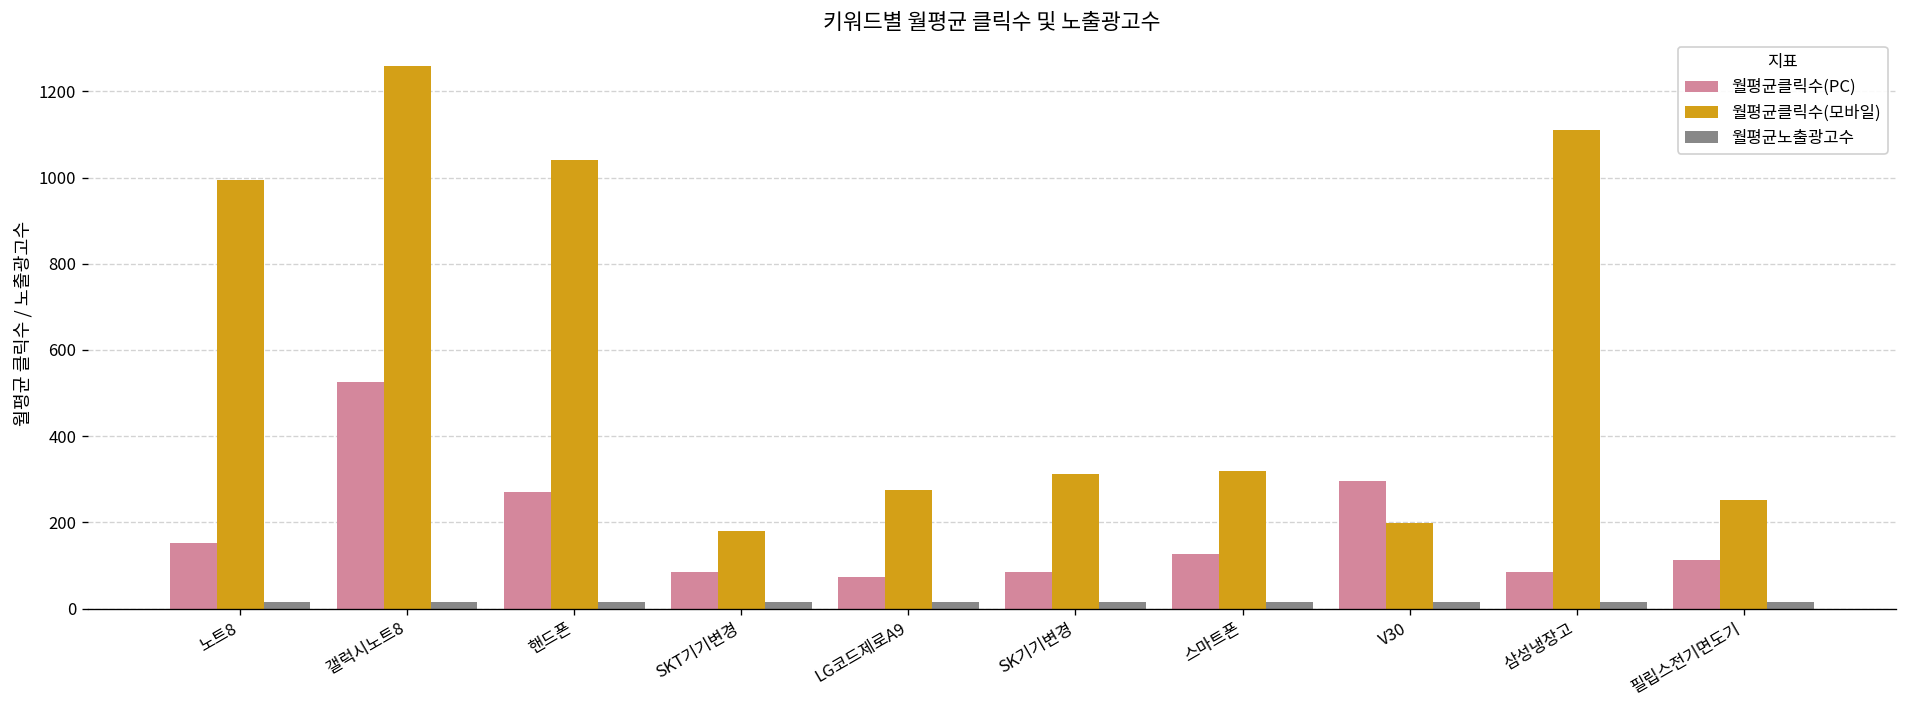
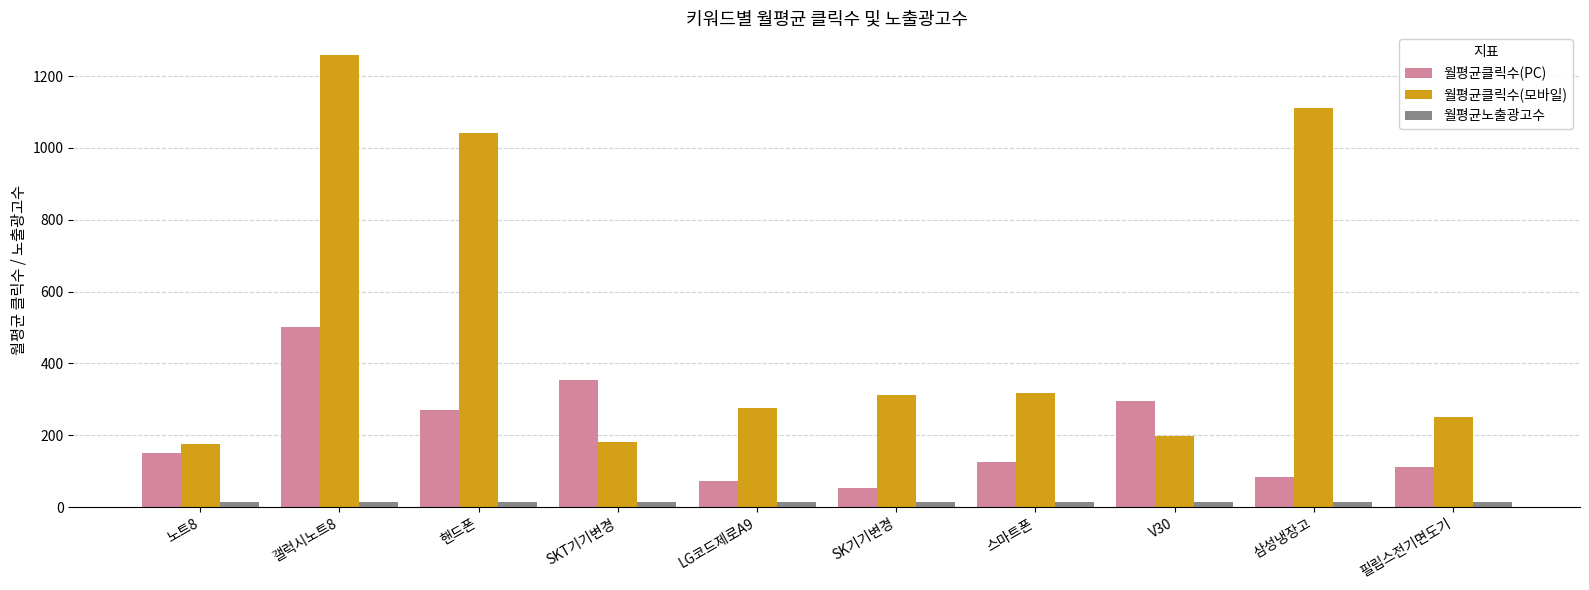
월평균클릭수(모바일), 노트8: 990 -> 180
월평균클릭수(PC), 갤럭시노트8: 520 -> 500
월평균클릭수(PC), SKT기기변경: 80 -> 350
월평균클릭수(PC), SK기기변경: 90 -> 50
